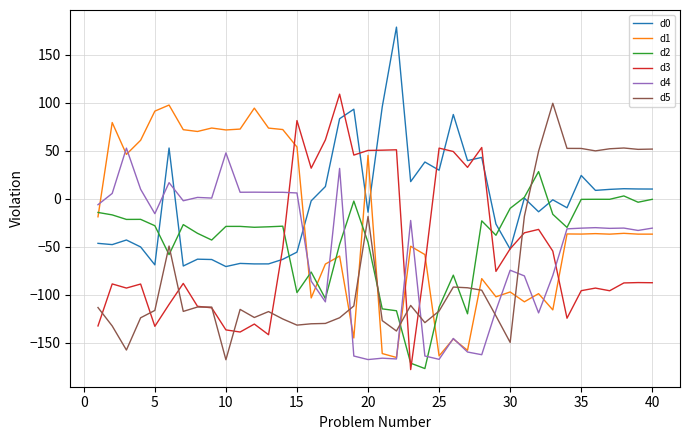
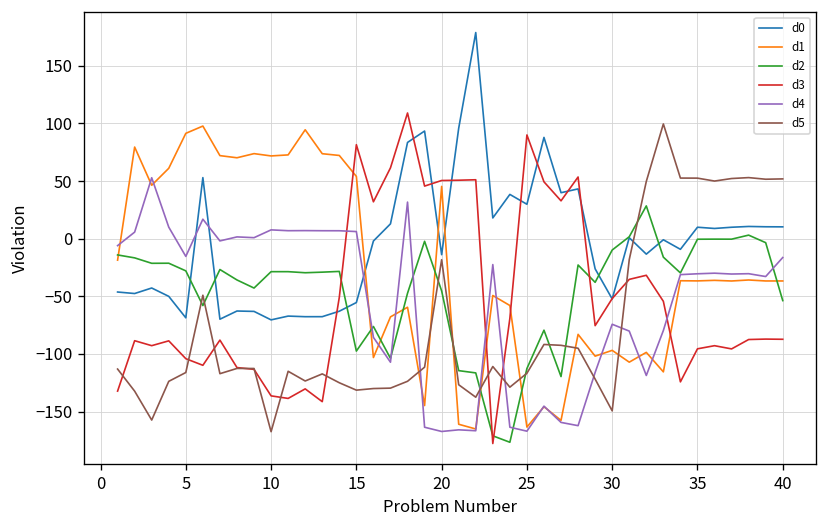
d3, 5: -130 -> -100
d4, 10: 50 -> 10
d3, 25: 50 -> 90
d0, 35: 20 -> 10
d2, 40: 0 -> -50
d4, 40: -30 -> -20
